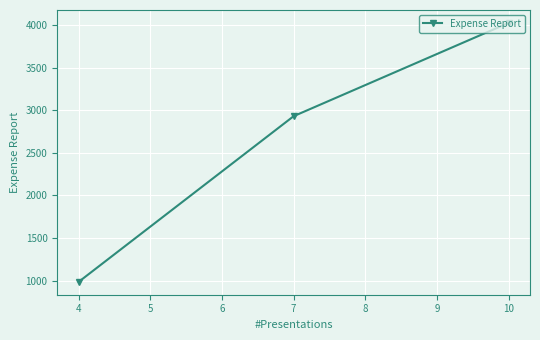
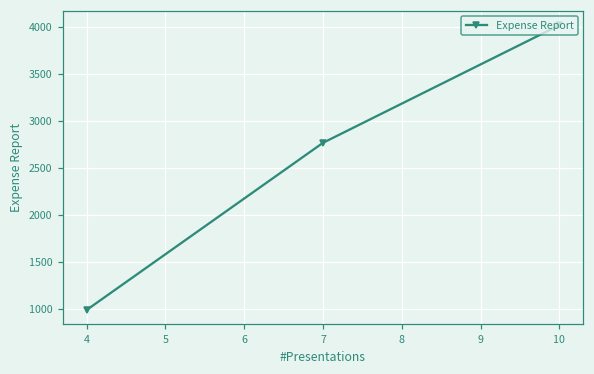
7: 2900 -> 2800
